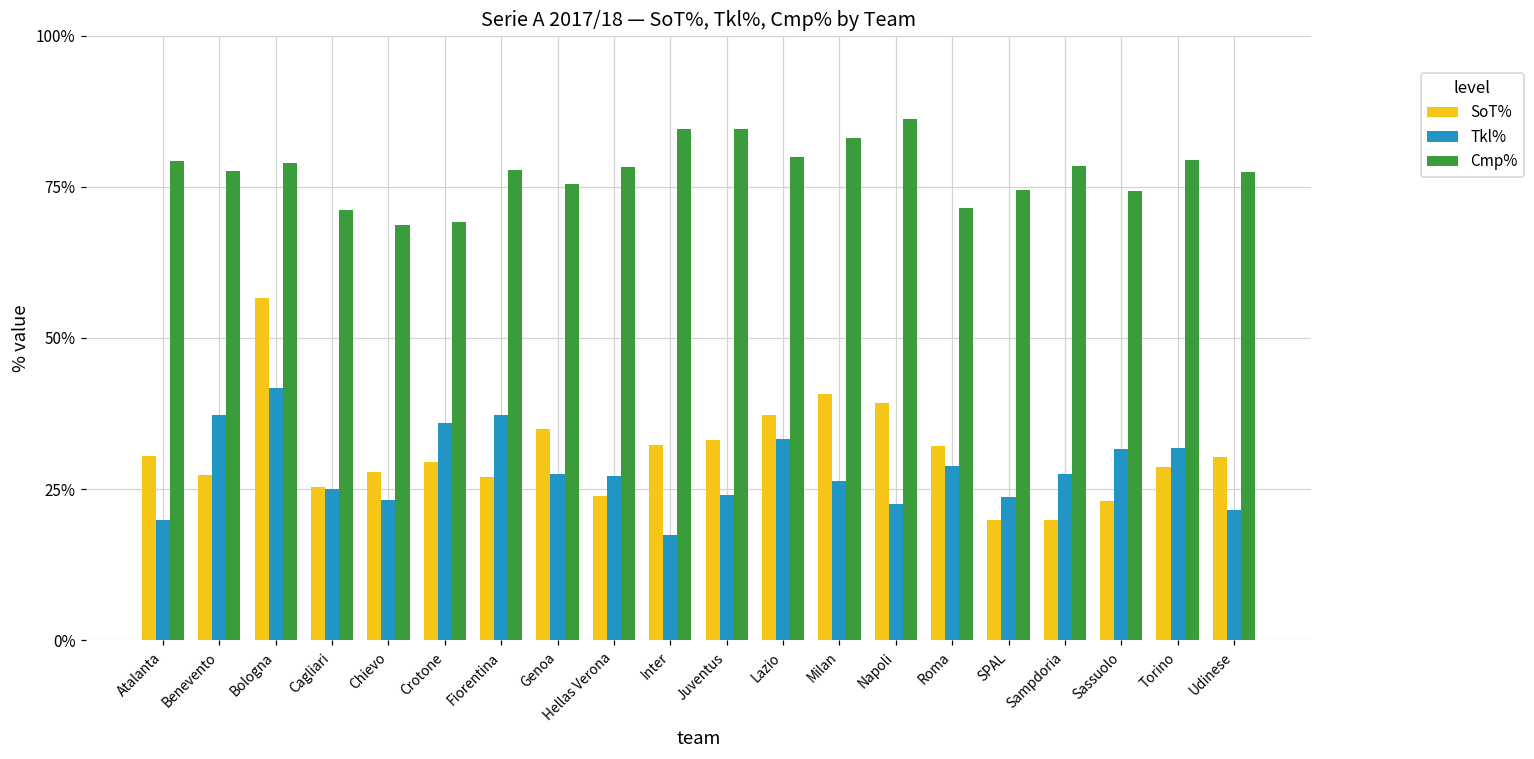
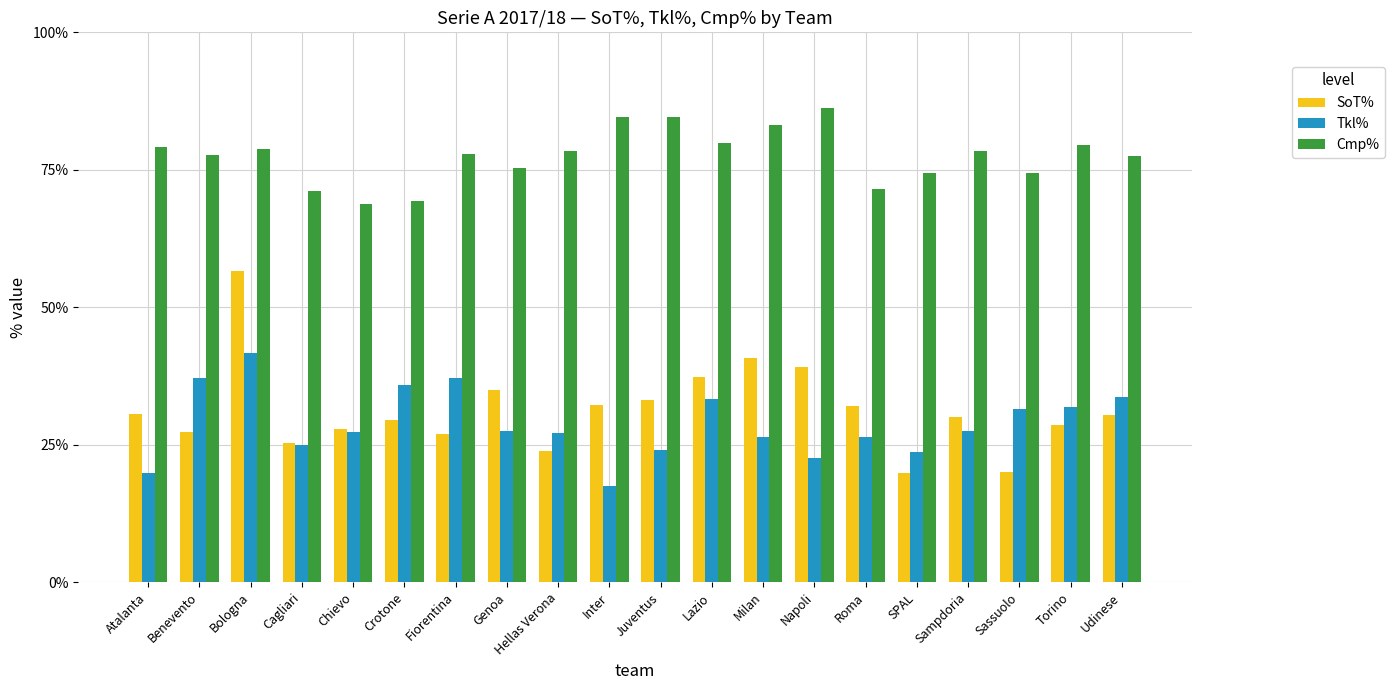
Tkl%, Chievo: 23% -> 27%
Tkl%, Roma: 29% -> 26%
SoT%, Sampdoria: 20% -> 30%
SoT%, Sassuolo: 23% -> 20%
Tkl%, Udinese: 22% -> 34%
